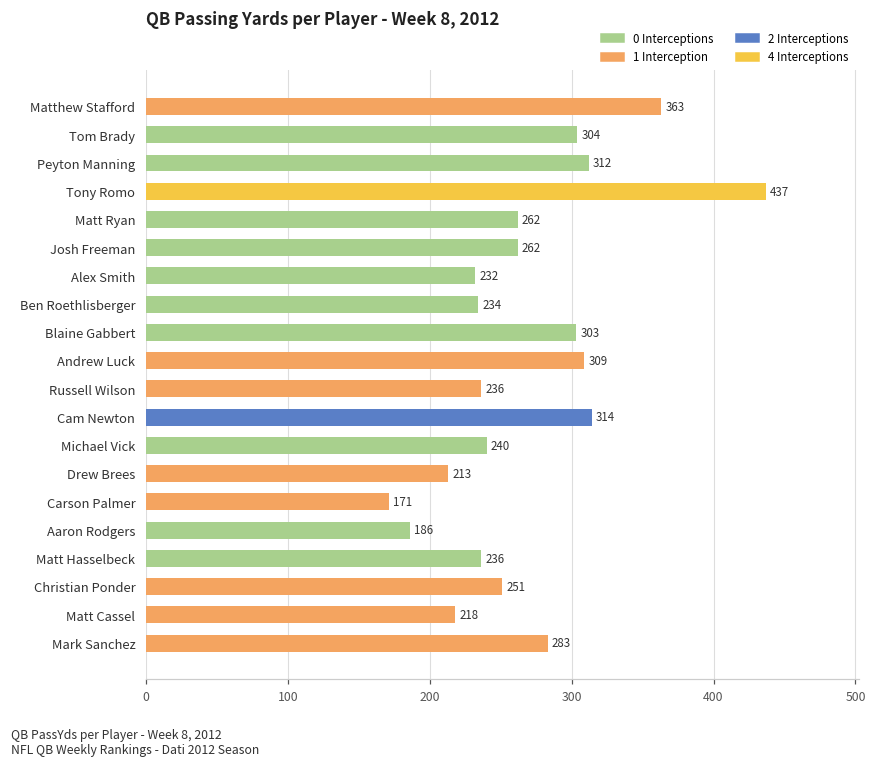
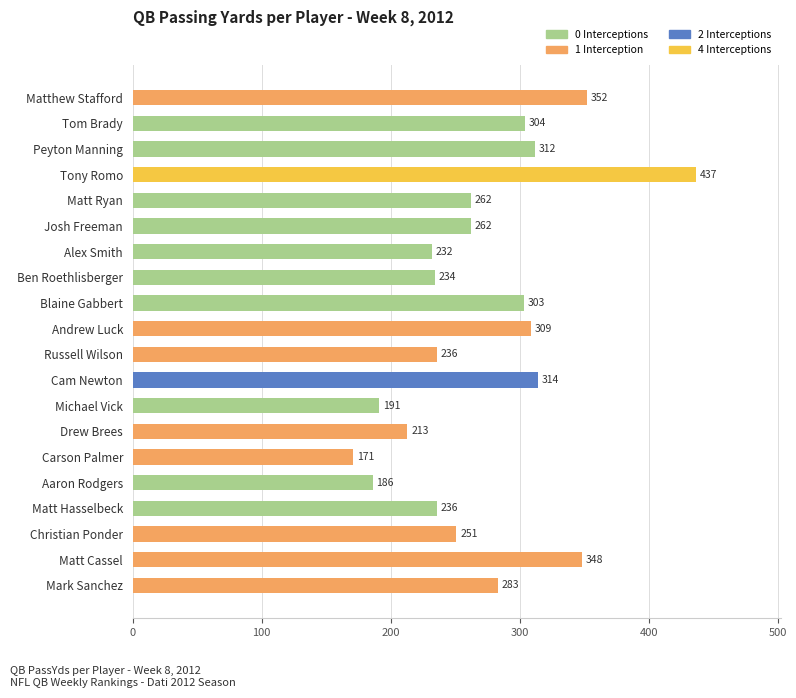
Matthew Stafford: 363 -> 352
Michael Vick: 240 -> 191
Matt Cassel: 218 -> 348
